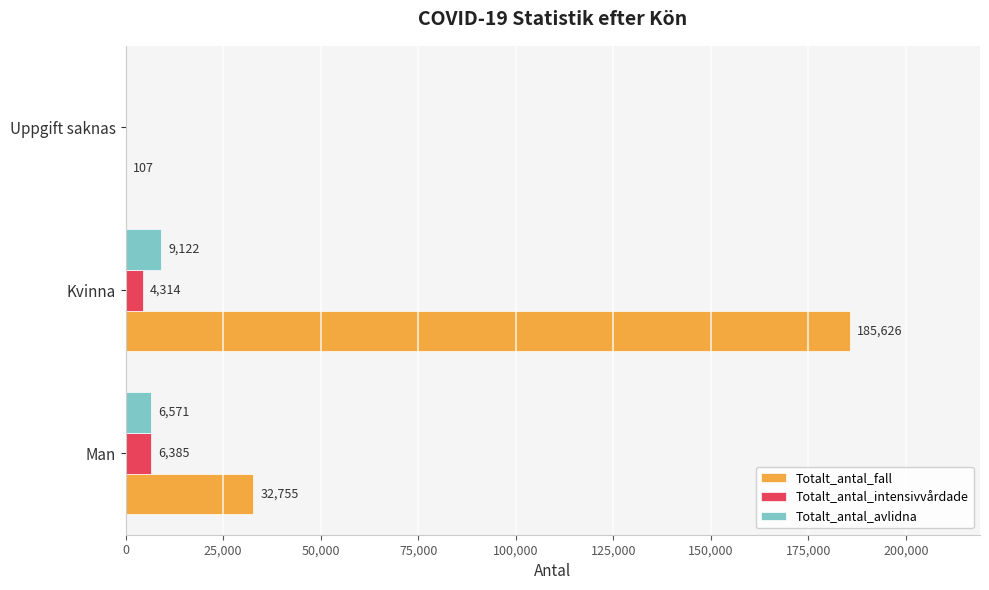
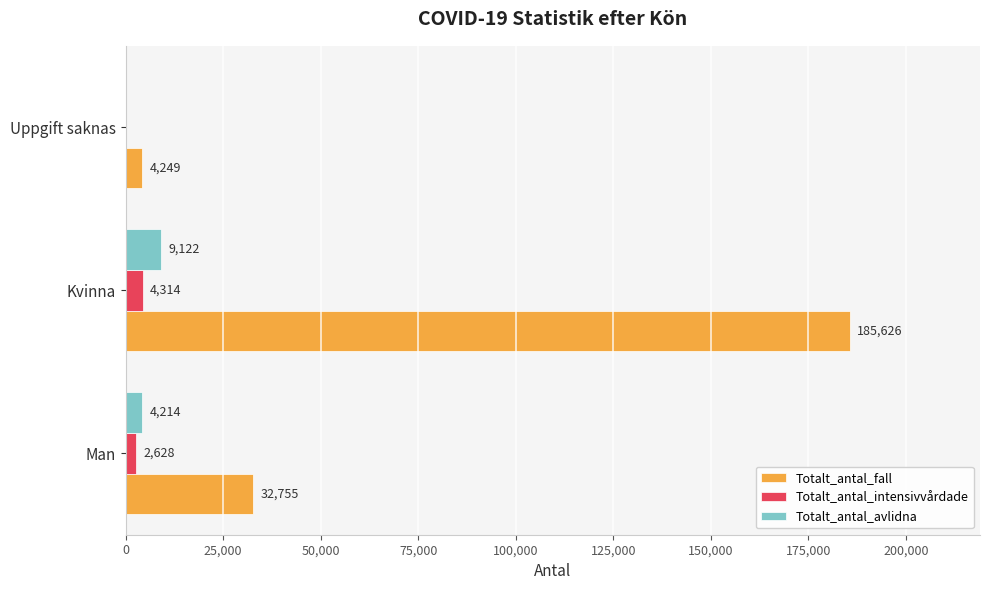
Totalt_antal_fall, Uppgift saknas: 107 -> 4,249
Totalt_antal_avlidna, Man: 6,571 -> 4,214
Totalt_antal_intensivvårdade, Man: 6,385 -> 2,628
